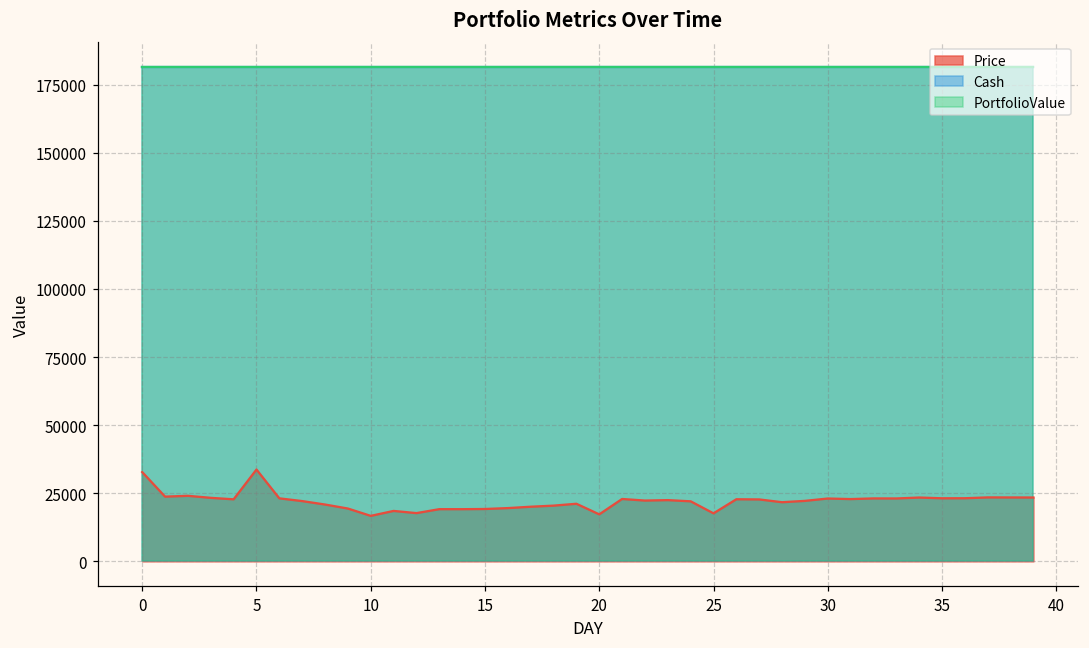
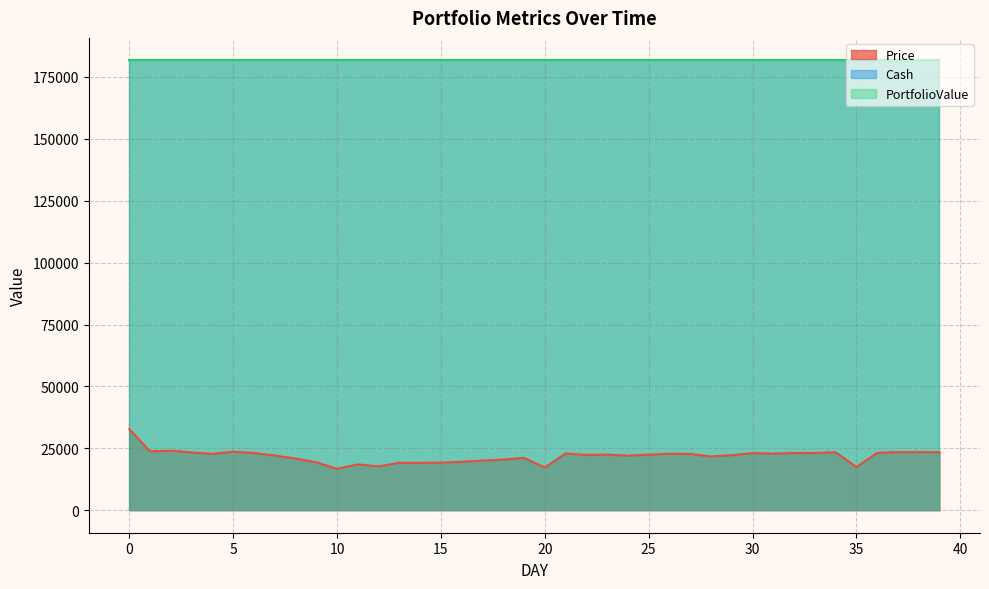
Price, 5: 34000 -> 24000
Price, 25: 18000 -> 22000
Price, 35: 23000 -> 17000
